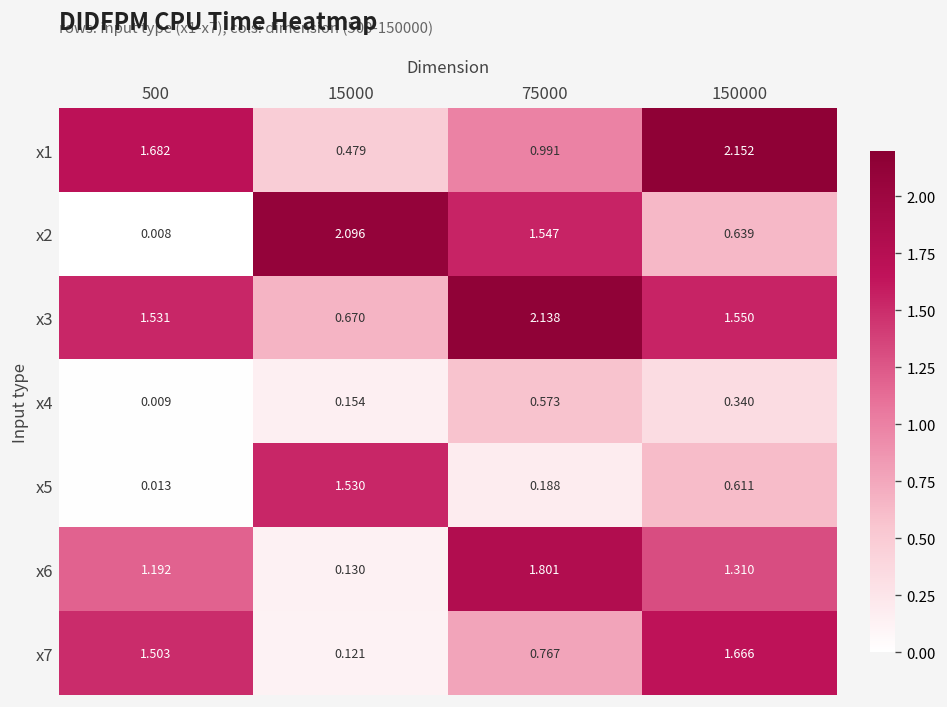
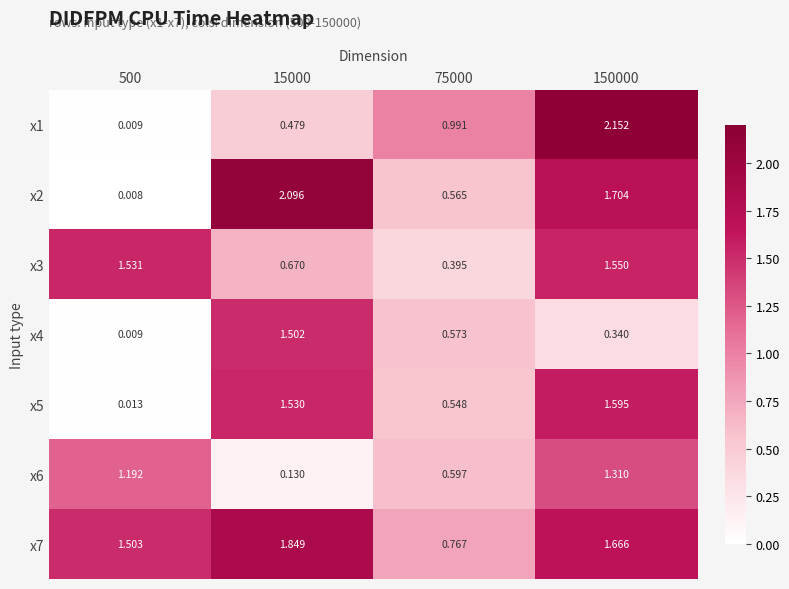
x1, 500: 1.682 -> 0.009
x2, 75000: 1.547 -> 0.565
x2, 150000: 0.639 -> 1.704
x3, 75000: 2.138 -> 0.395
x4, 15000: 0.154 -> 1.502
x5, 75000: 0.188 -> 0.548
x5, 150000: 0.611 -> 1.595
x6, 75000: 1.801 -> 0.597
x7, 15000: 0.121 -> 1.849
